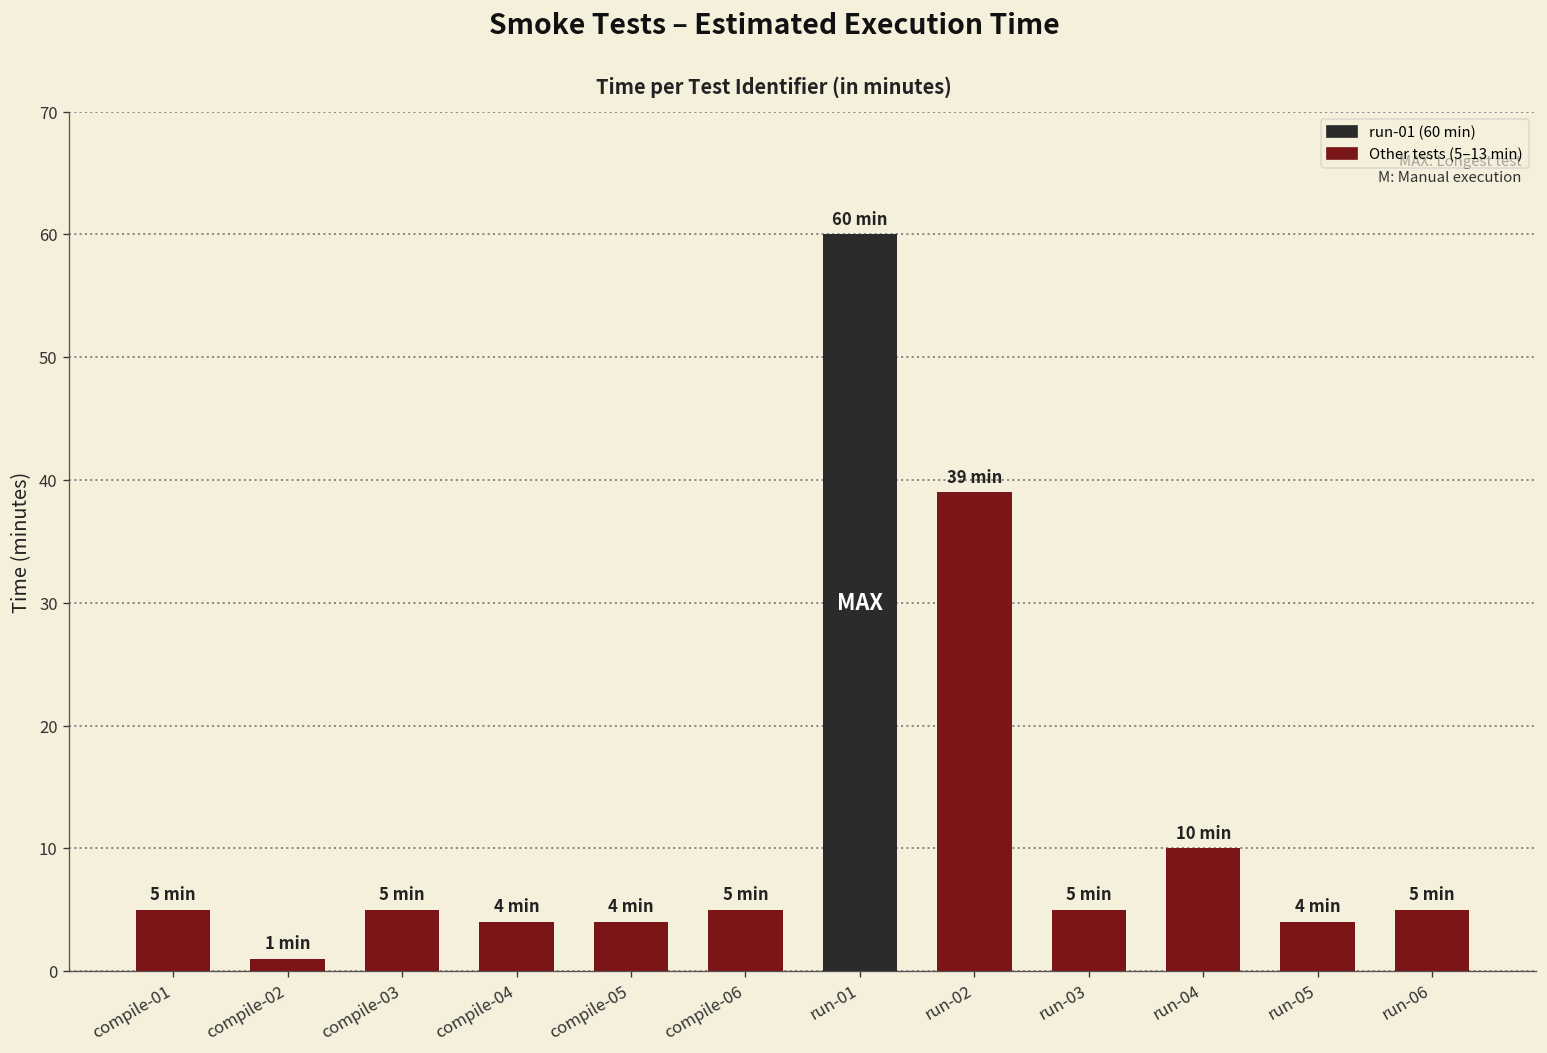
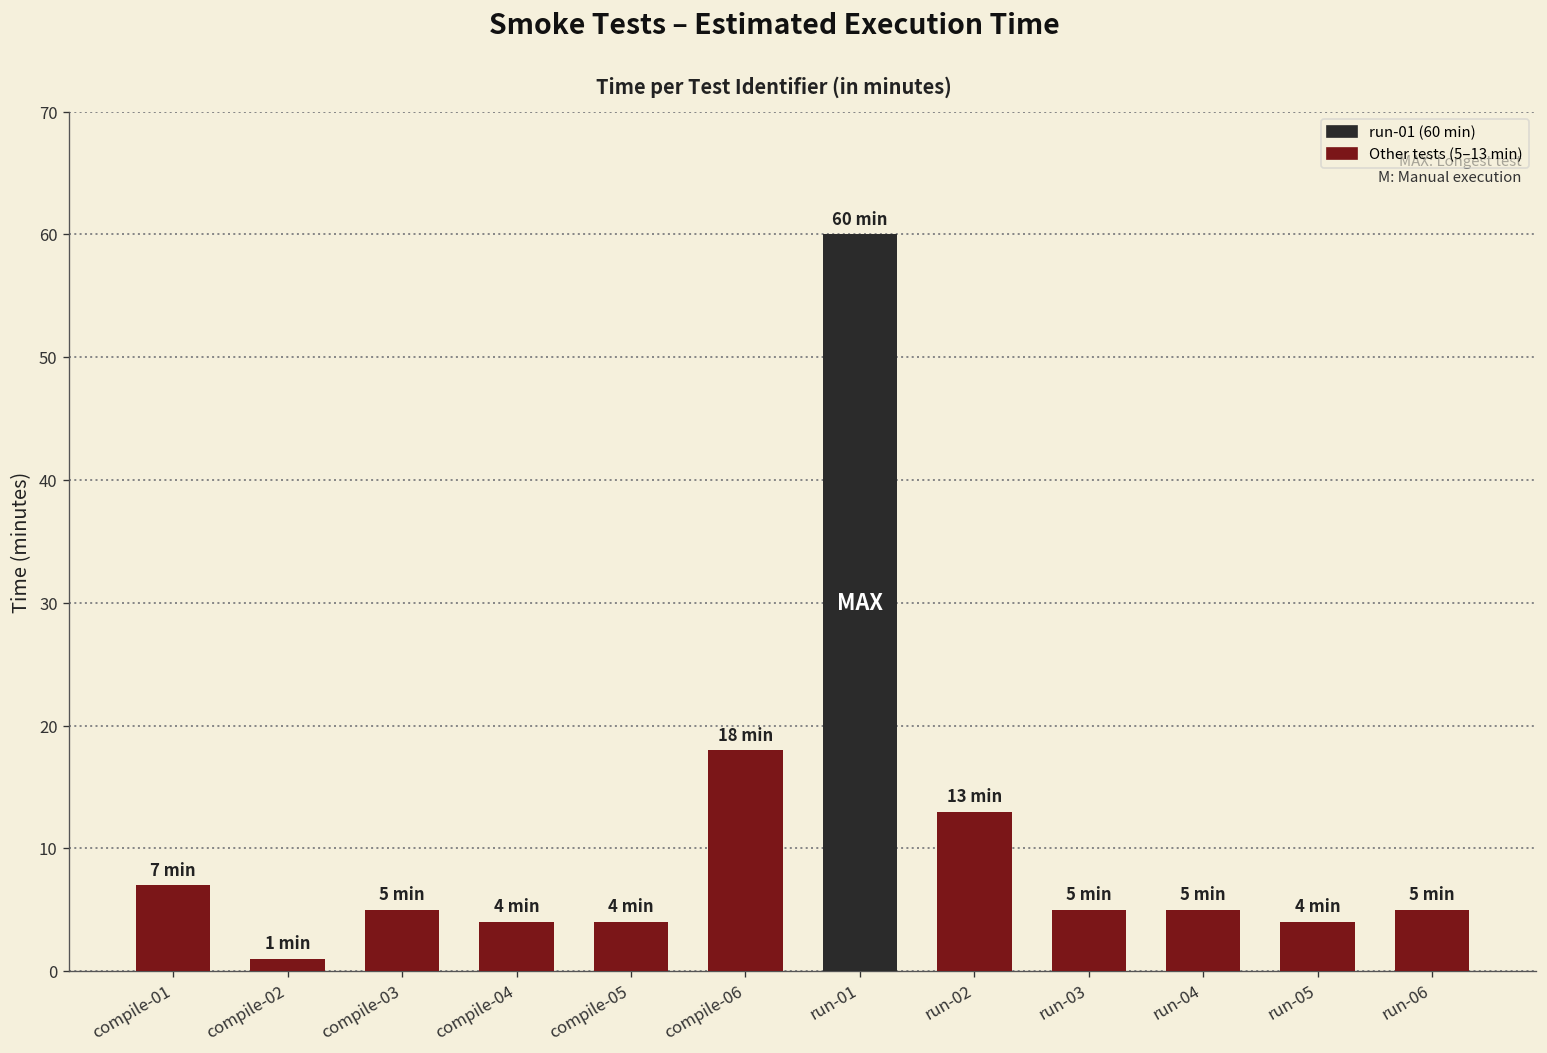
compile-01: 5 -> 7
compile-06: 5 -> 18
run-02: 39 -> 13
run-04: 10 -> 5
